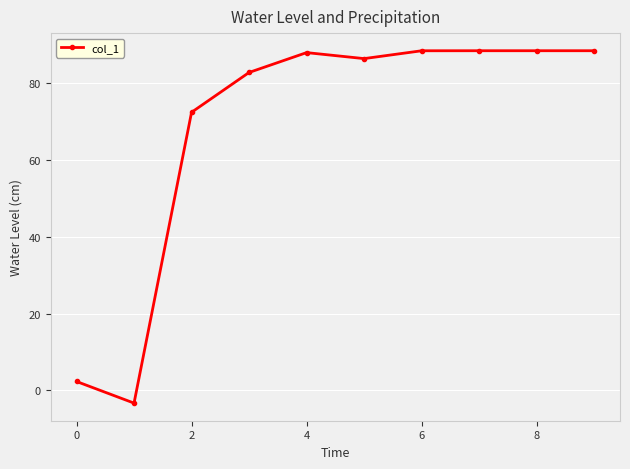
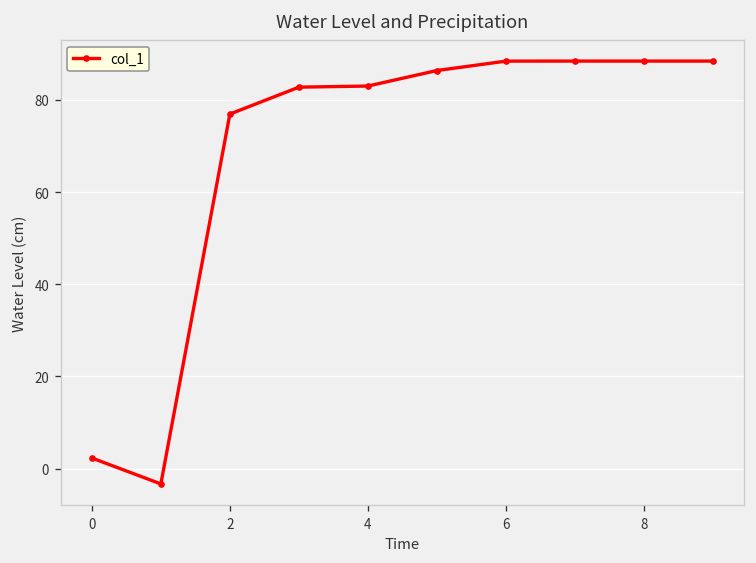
2: 72 -> 77
4: 88 -> 83
